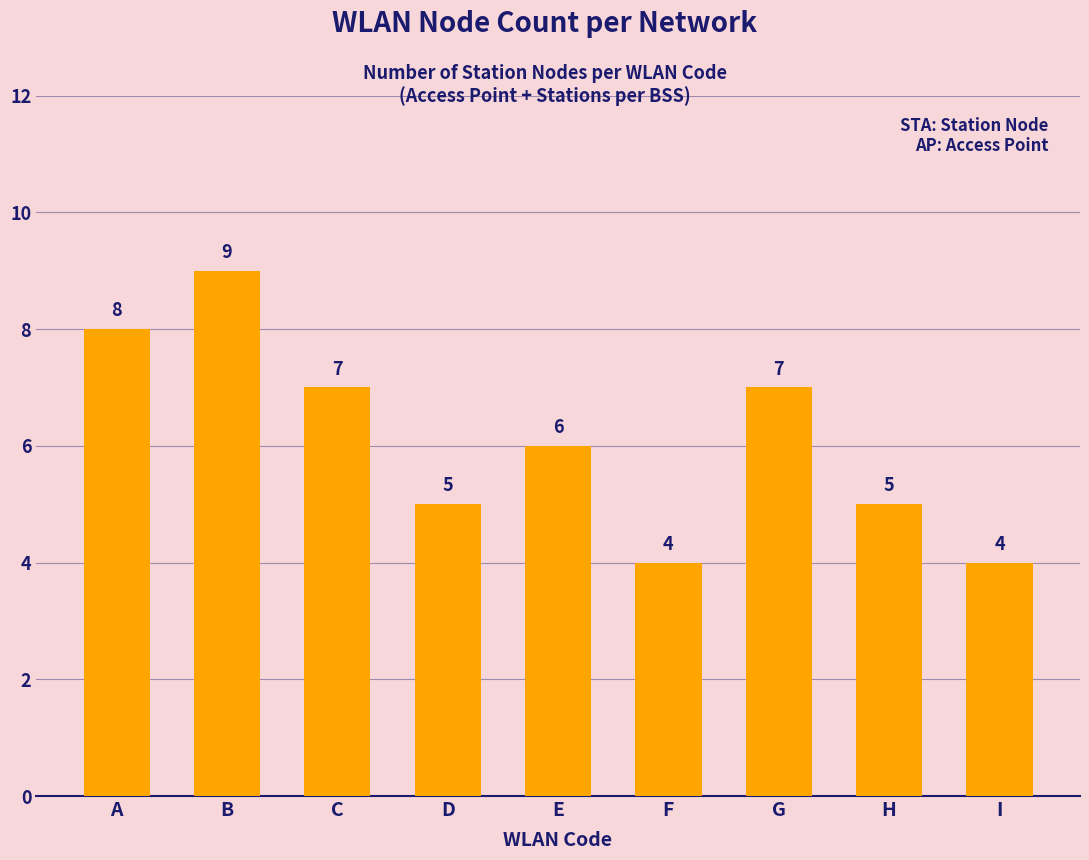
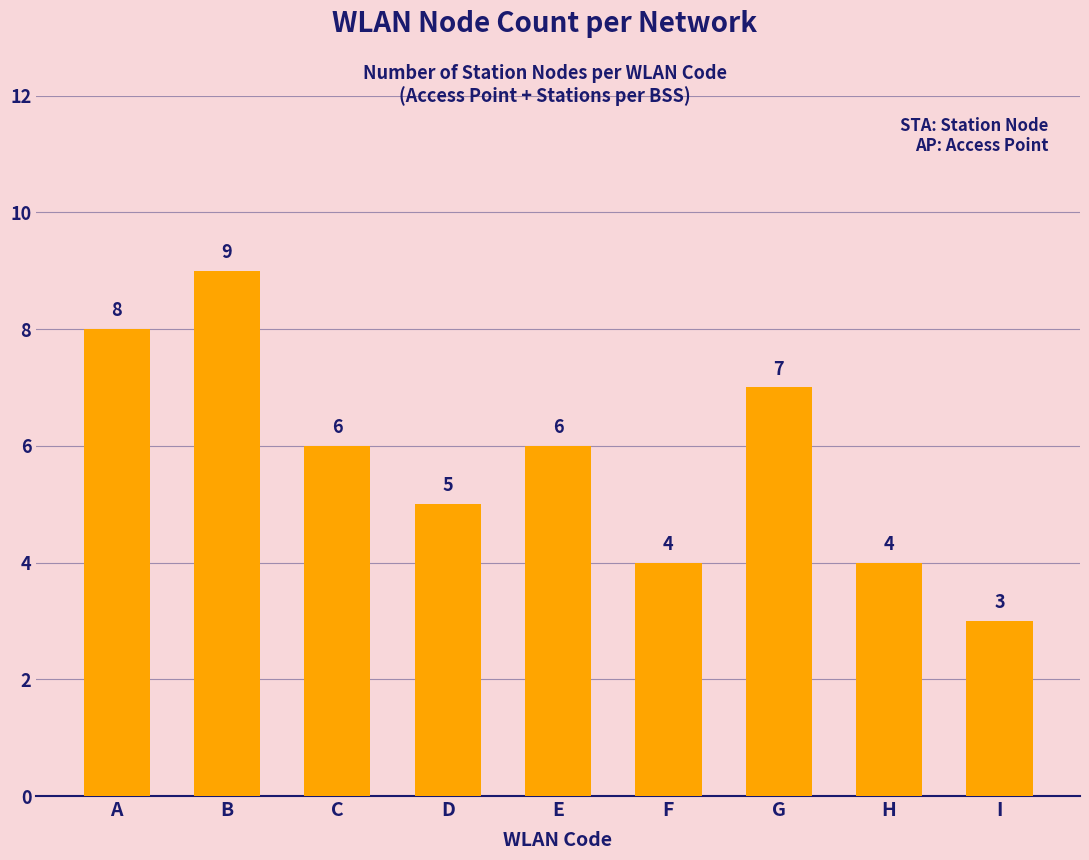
C: 7 -> 6
H: 5 -> 4
I: 4 -> 3
